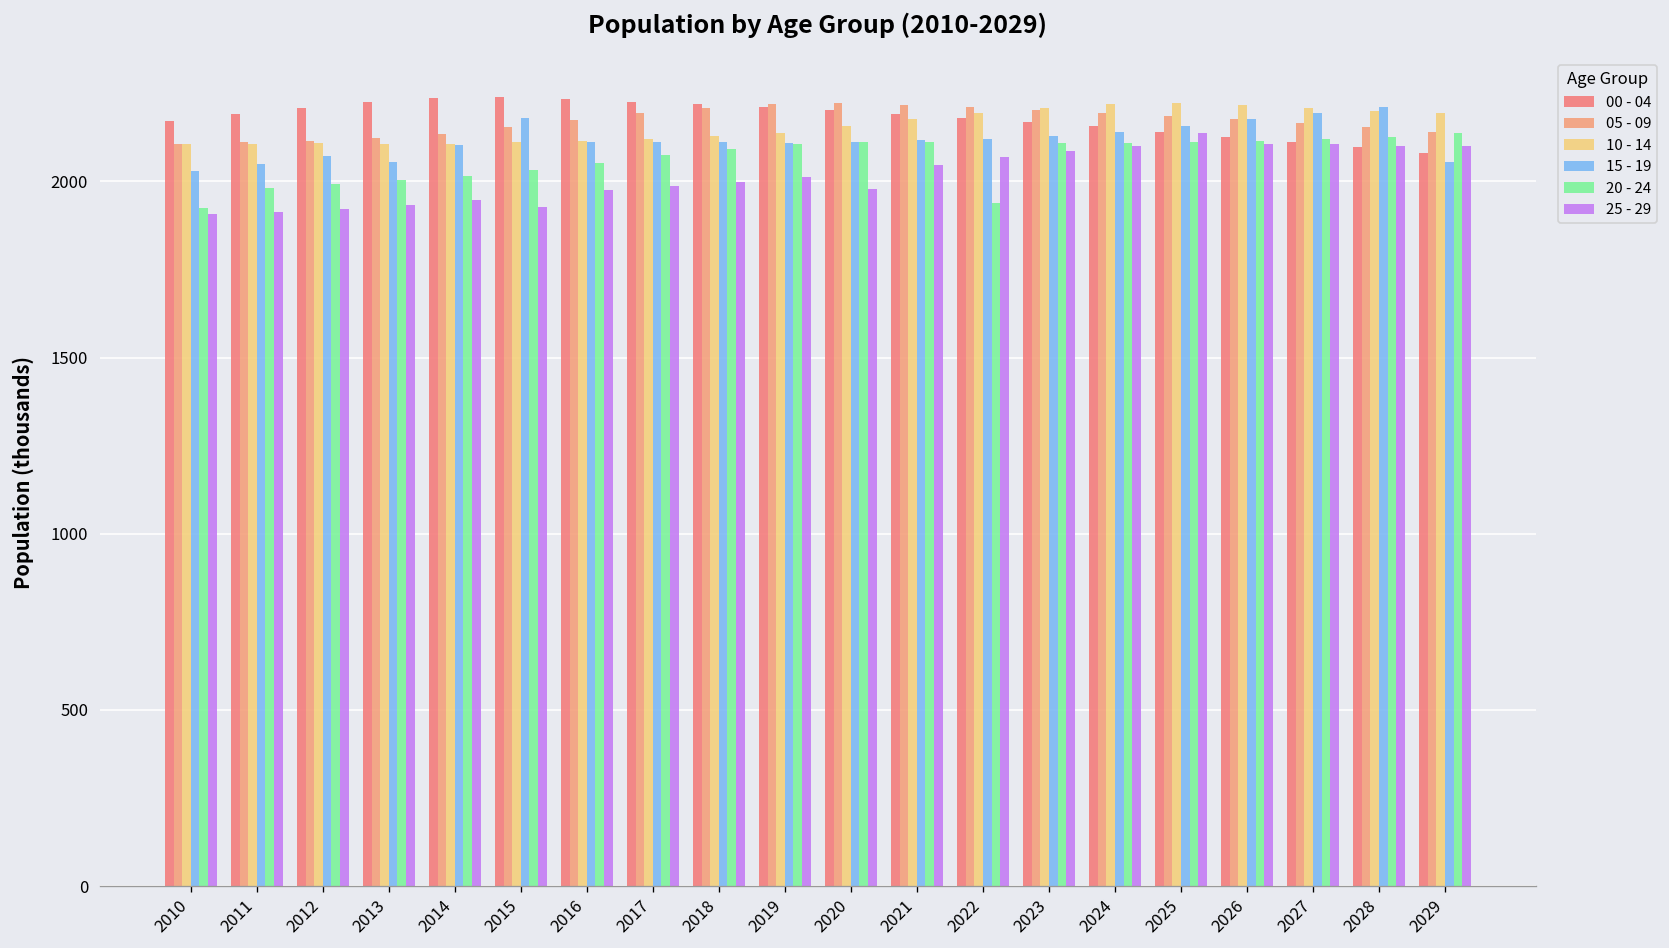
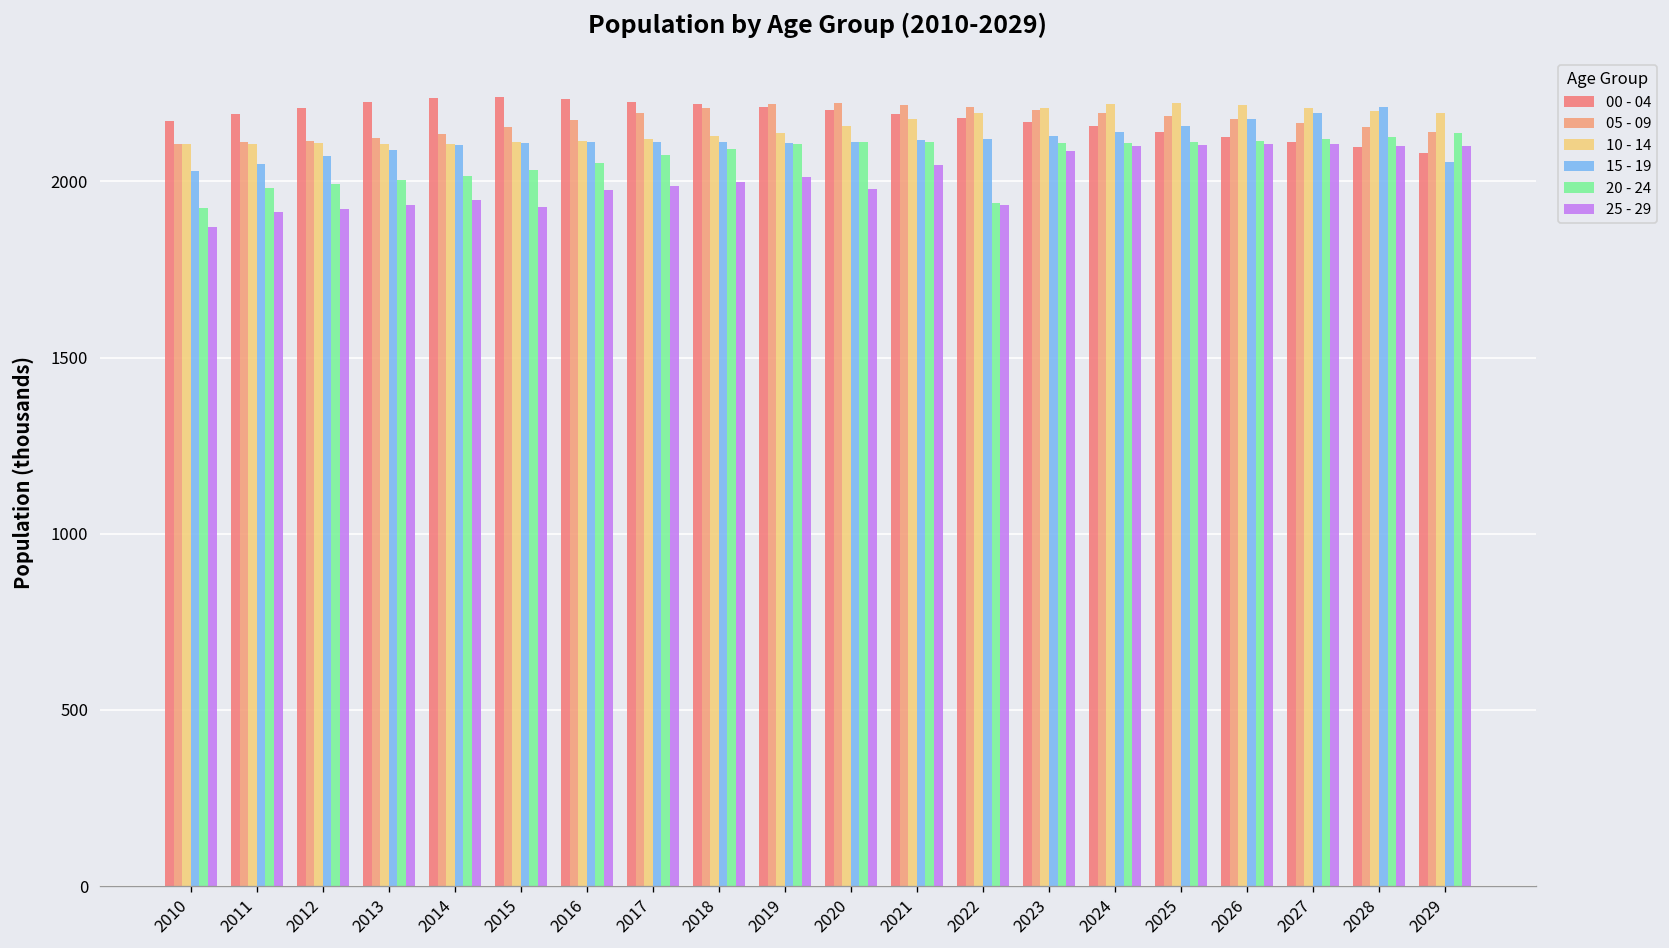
25 - 29, 2010: 1910 -> 1870
15 - 19, 2013: 2060 -> 2090
15 - 19, 2015: 2180 -> 2110
25 - 29, 2022: 2070 -> 1930
25 - 29, 2025: 2140 -> 2100
